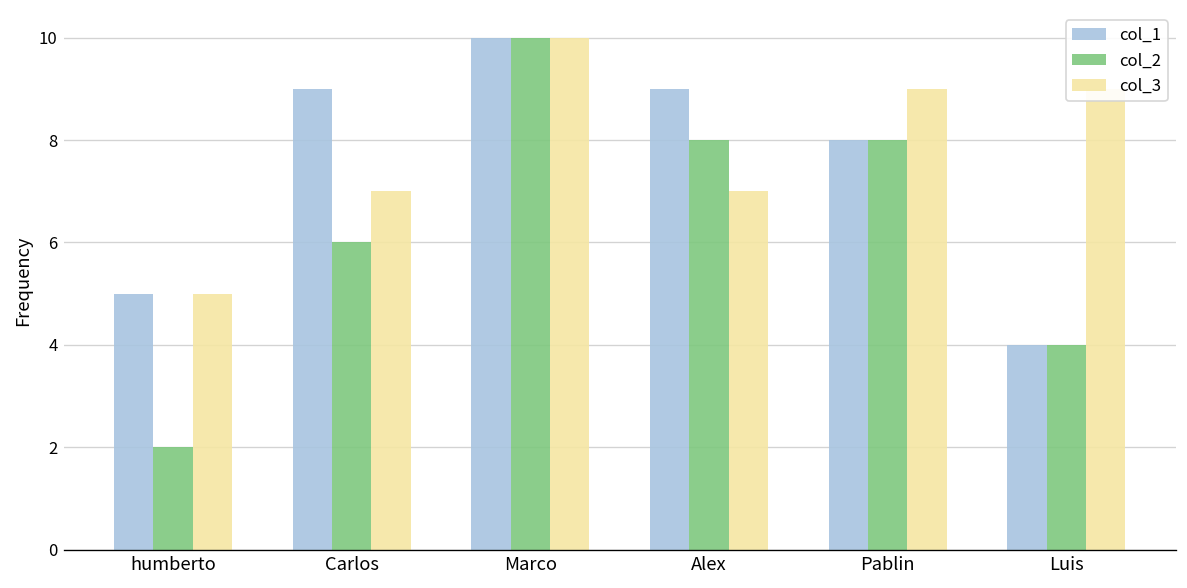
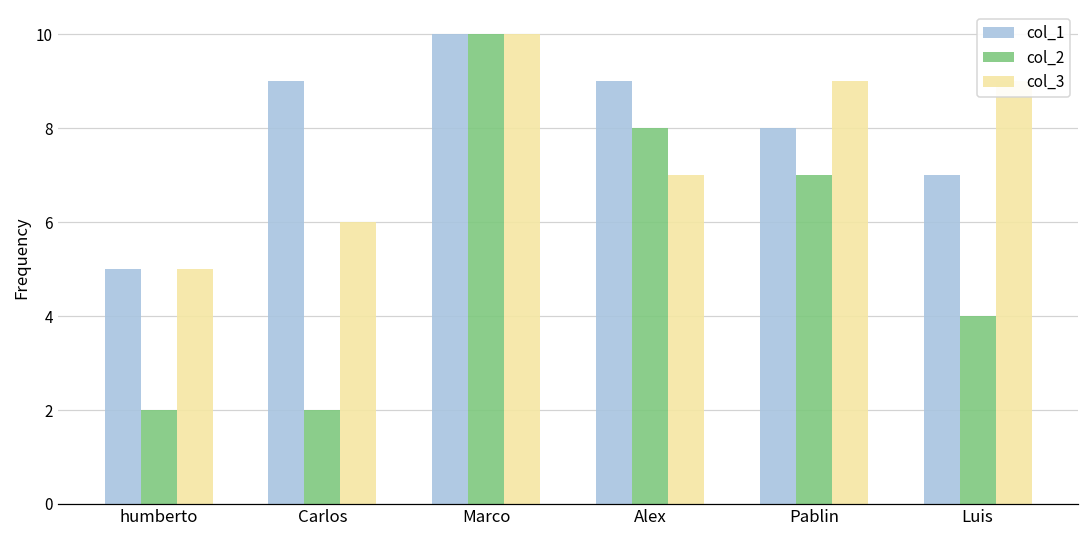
col_2, Carlos: 6 -> 2
col_3, Carlos: 7 -> 6
col_2, Pablin: 8 -> 7
col_1, Luis: 4 -> 7
